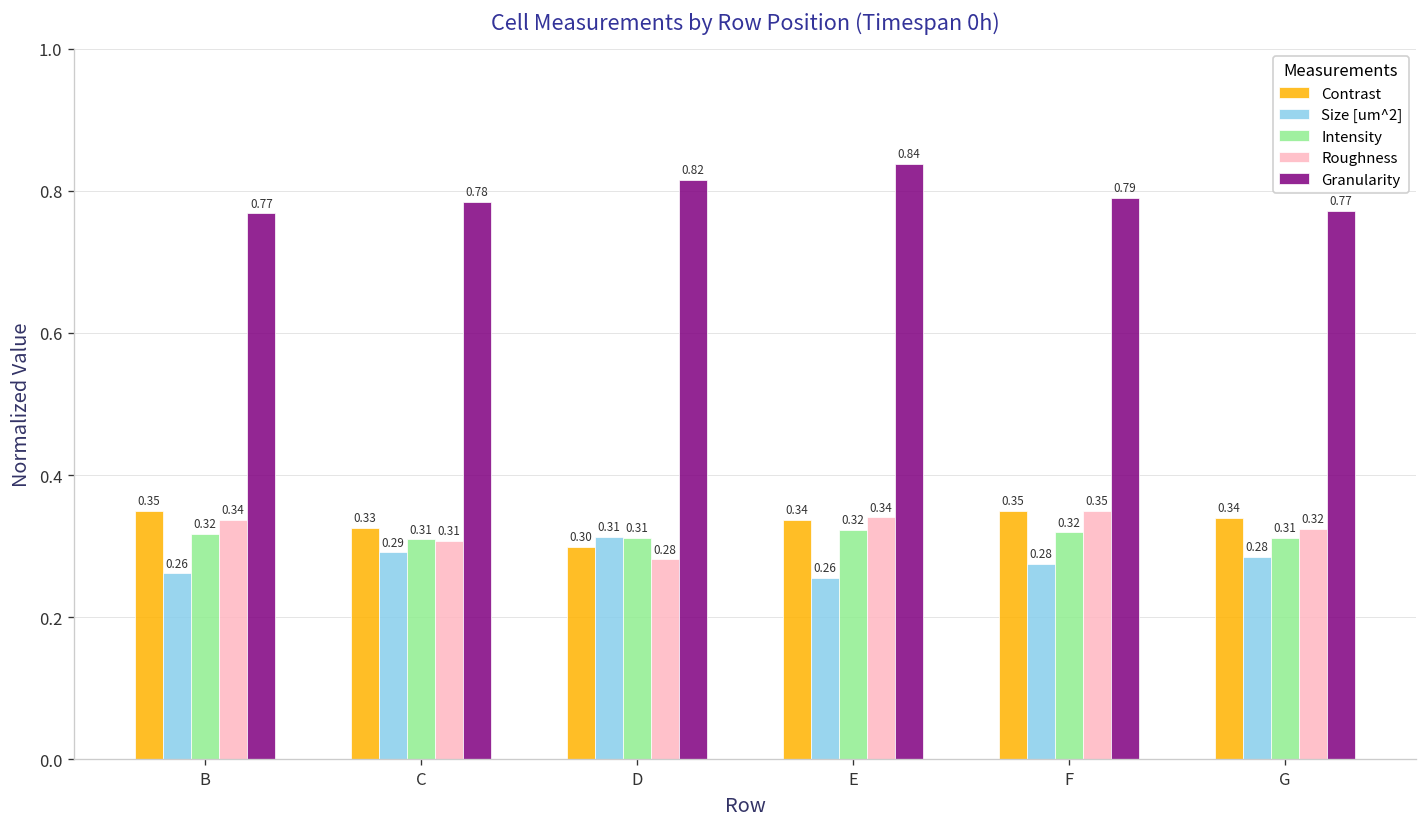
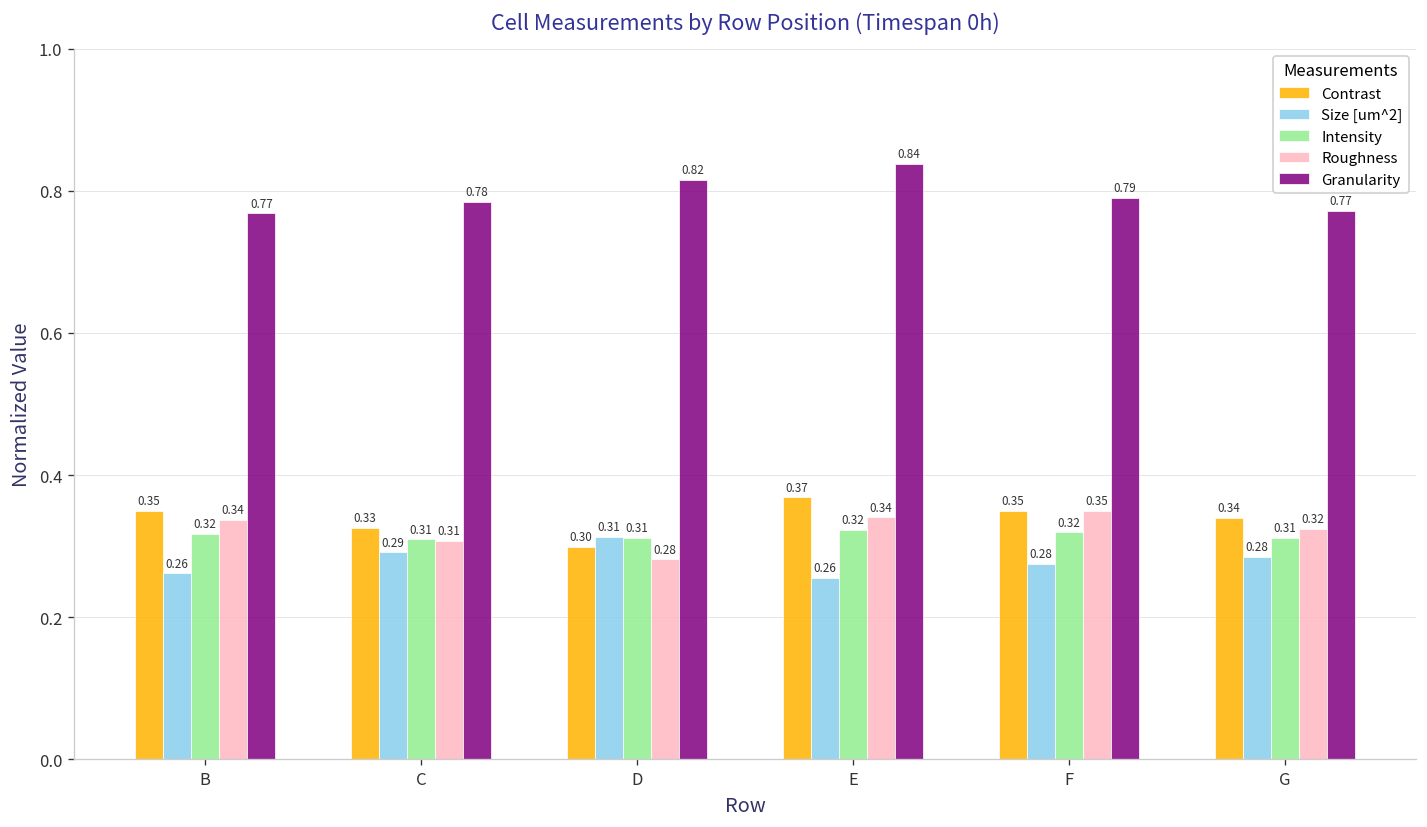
Contrast, E: 0.34 -> 0.37
